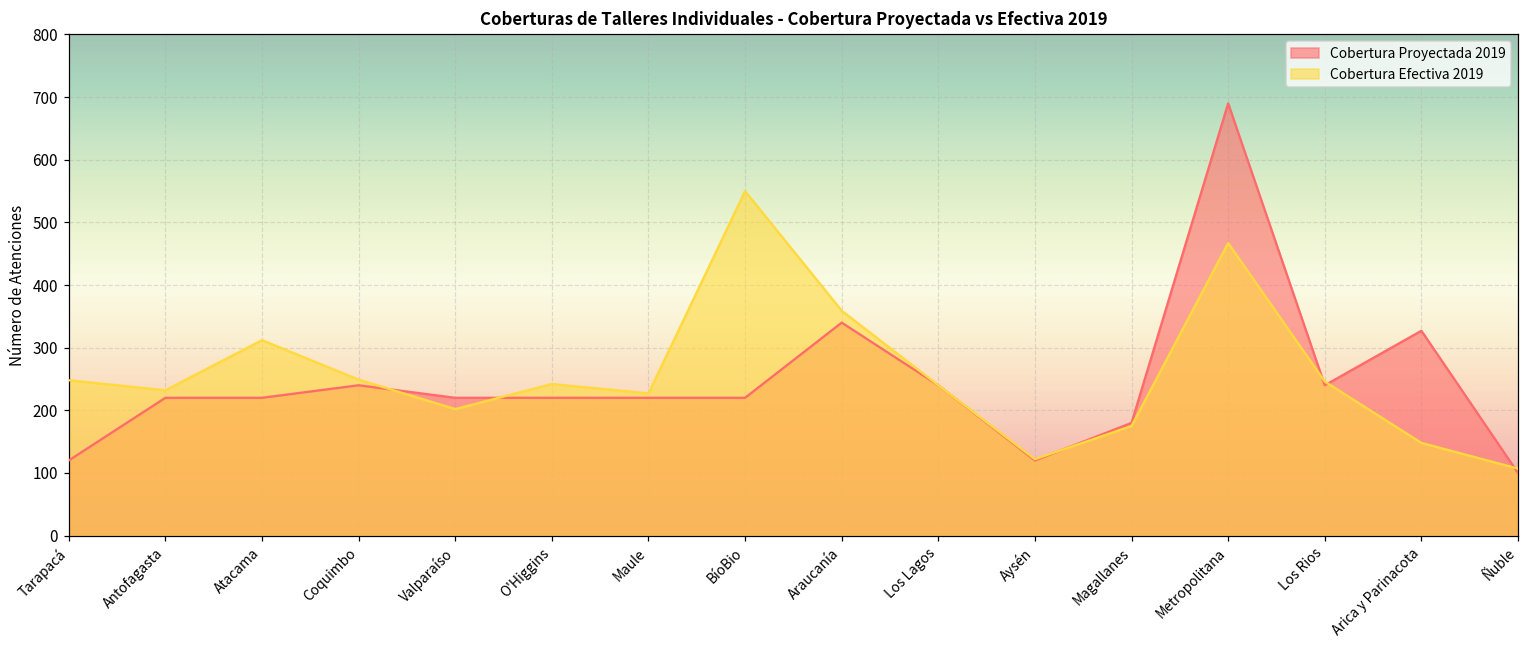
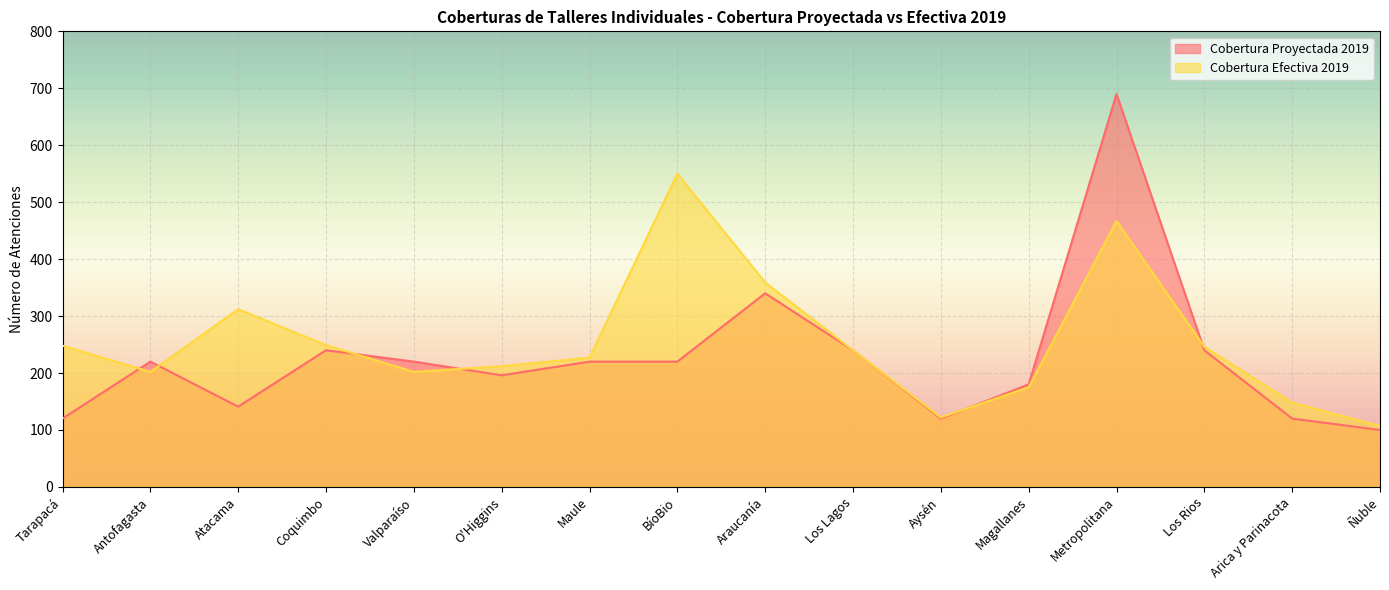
Cobertura Efectiva 2019, Antofagasta: 230 -> 200
Cobertura Proyectada 2019, Atacama: 220 -> 140
Cobertura Proyectada 2019, O'Higgins: 220 -> 200
Cobertura Efectiva 2019, O'Higgins: 240 -> 210
Cobertura Proyectada 2019, Arica y Parinacota: 330 -> 120
